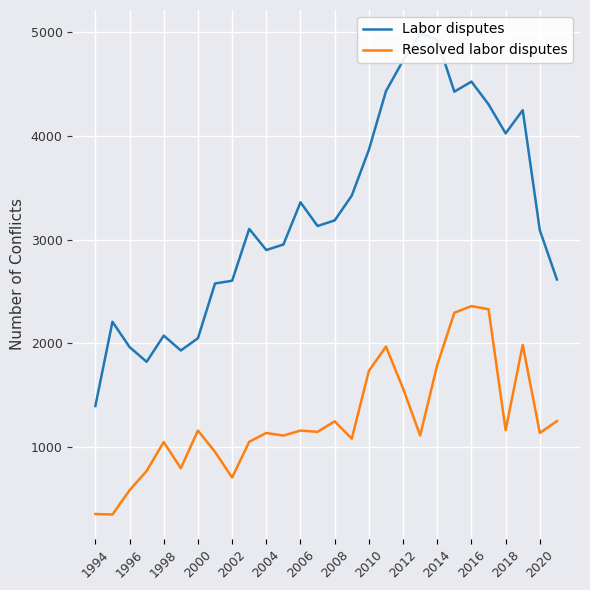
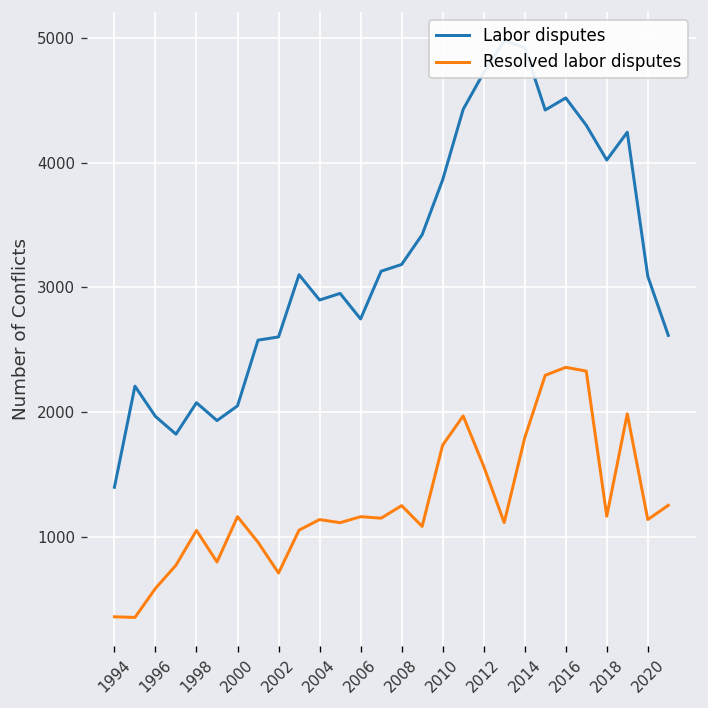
Labor disputes, 2006: 3360 -> 2750
